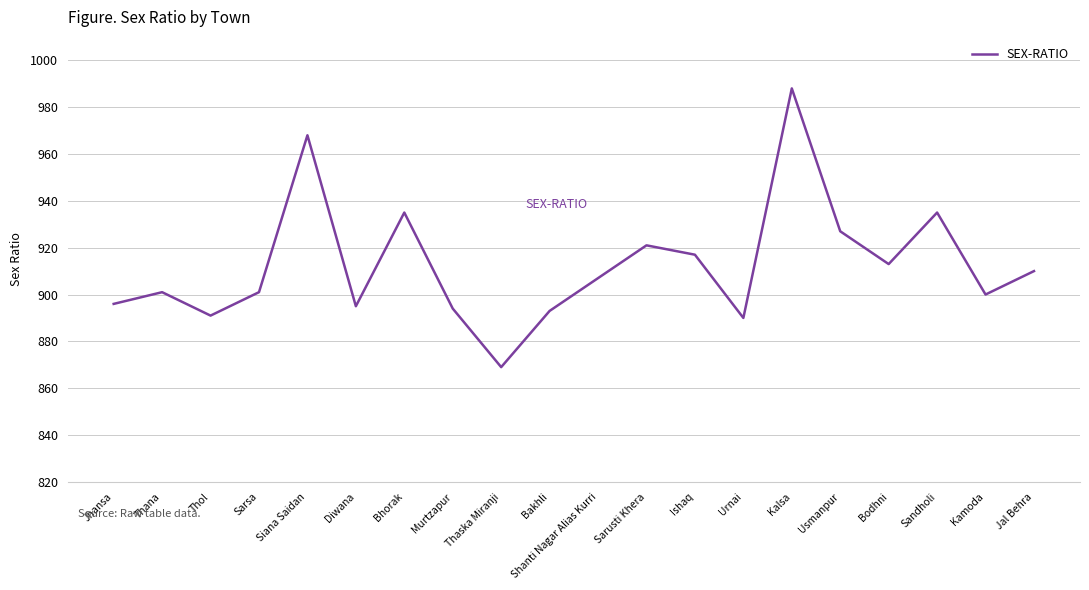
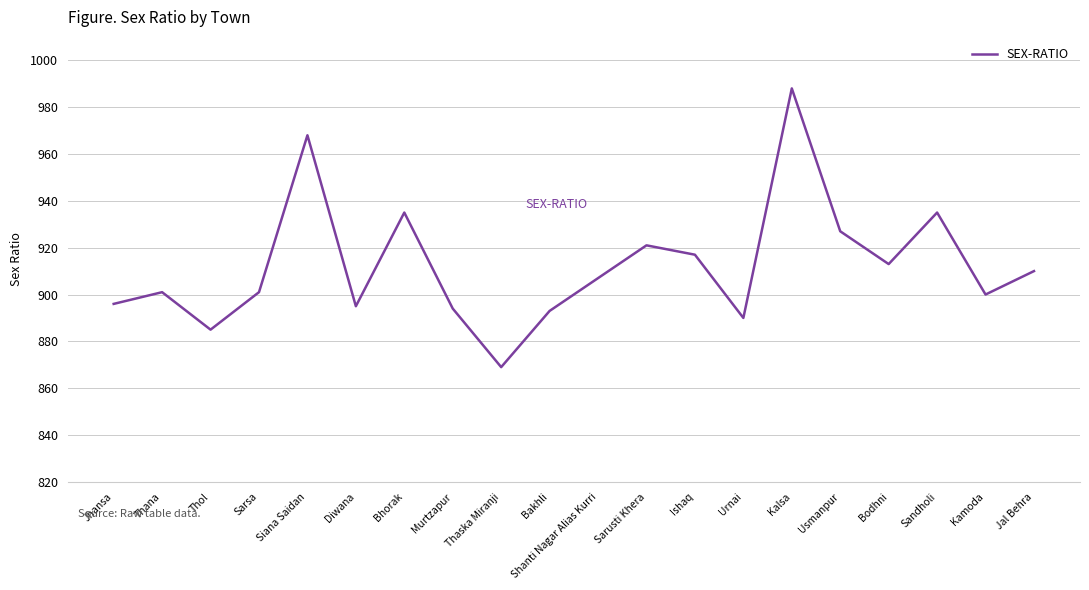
Thol: 891 -> 885
